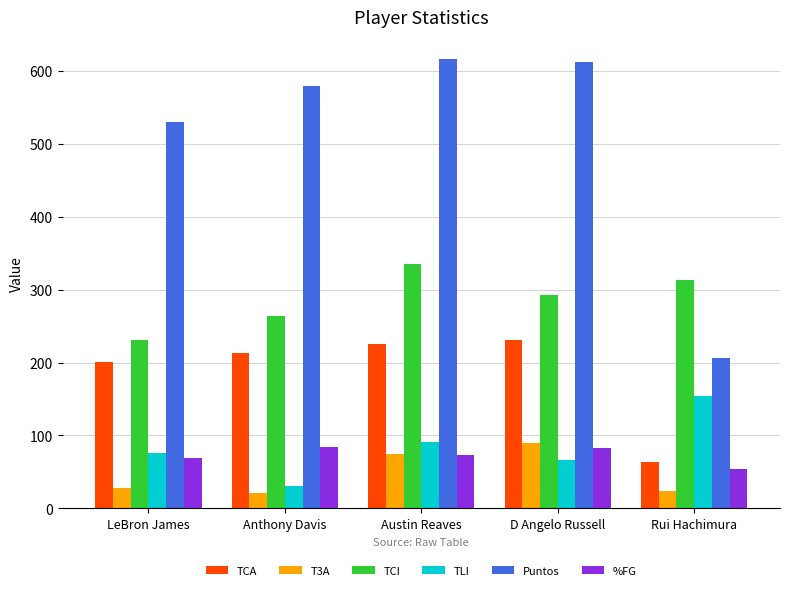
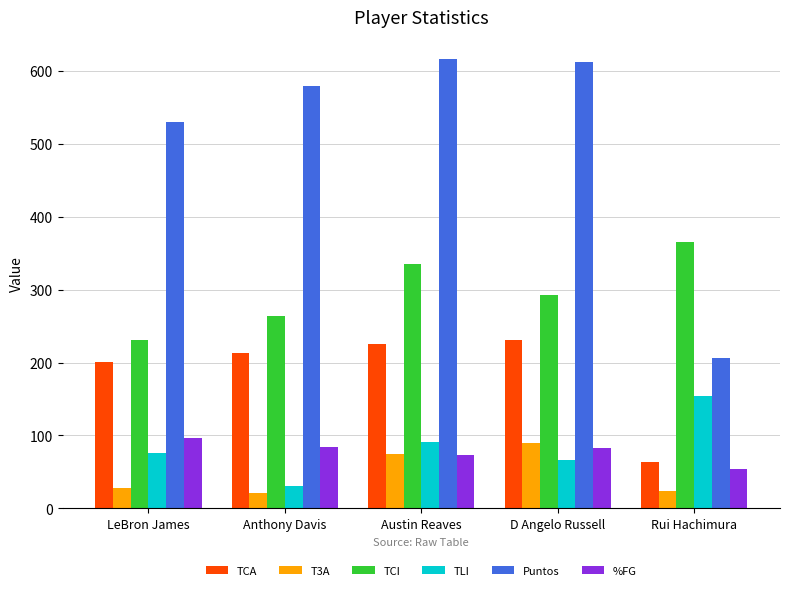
%FG, LeBron James: 70 -> 100
TCI, Rui Hachimura: 310 -> 360
